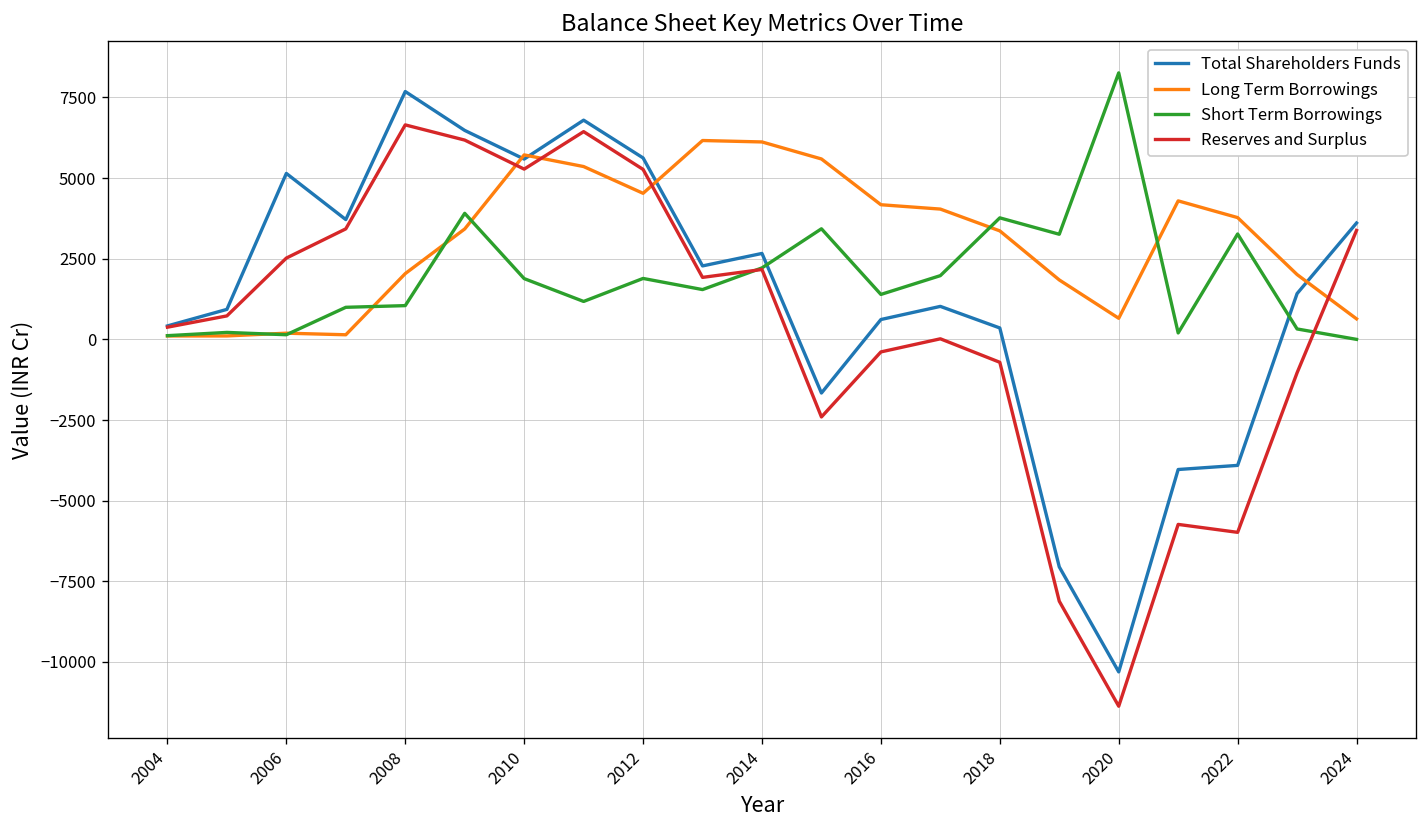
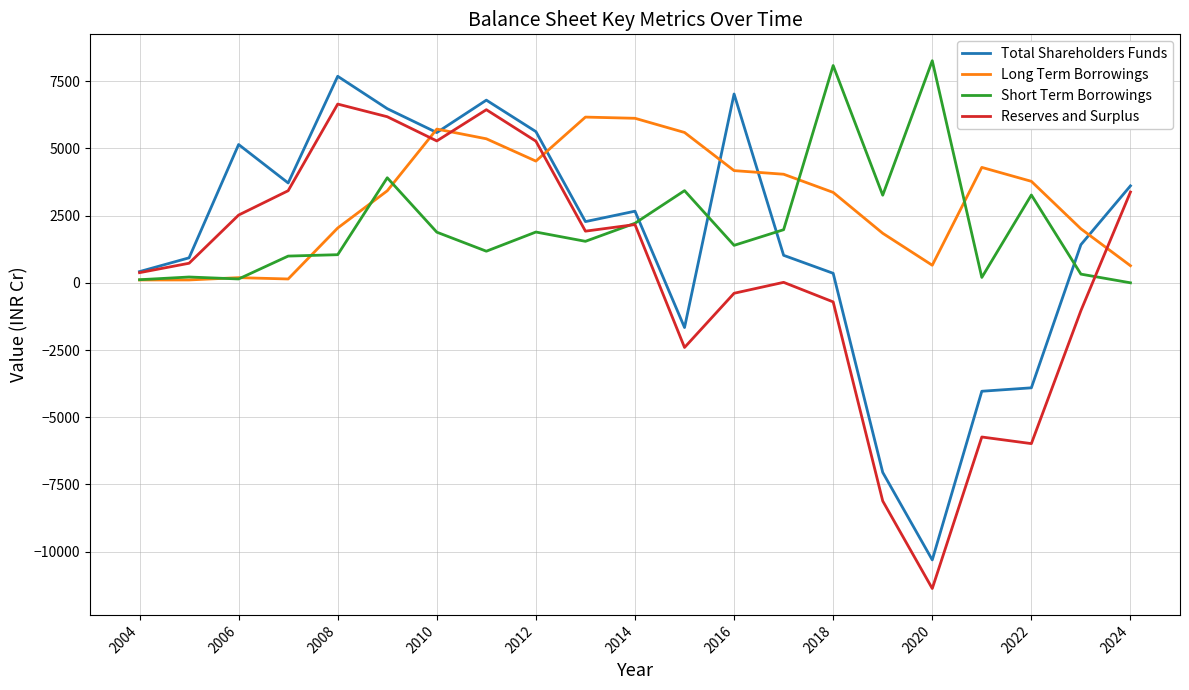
Total Shareholders Funds, 2016: 600 -> 7000
Short Term Borrowings, 2018: 3800 -> 8100
